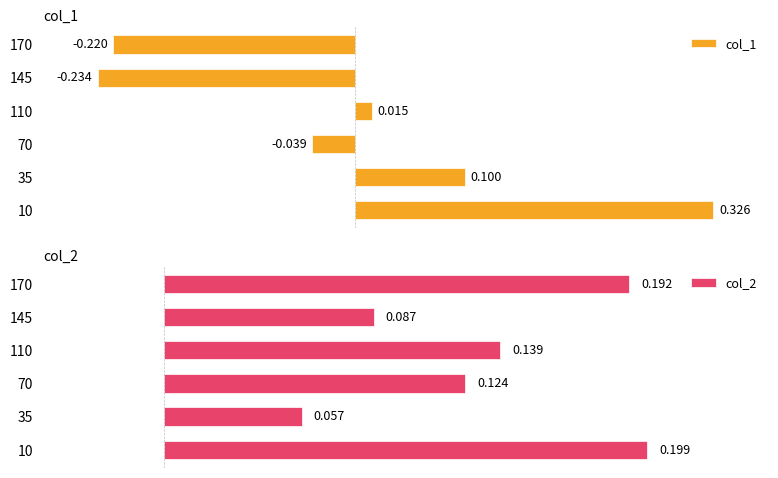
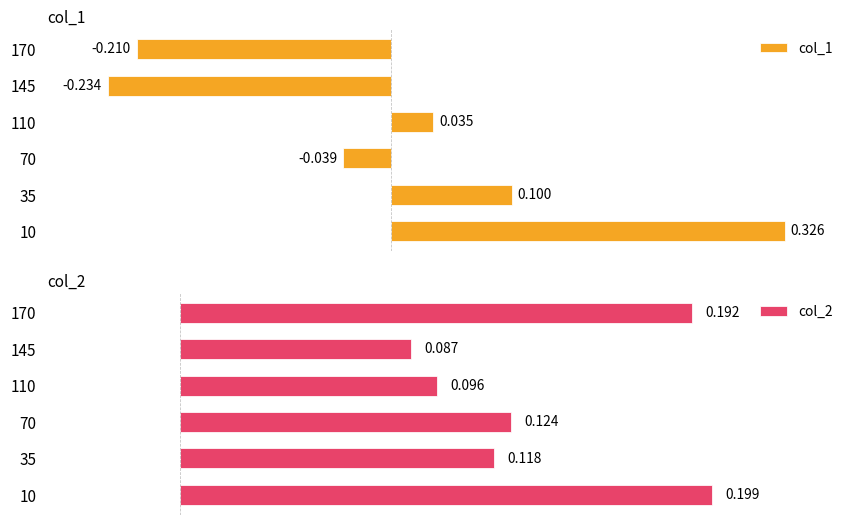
col_1, 170: -0.220 -> -0.210
col_1, 110: 0.015 -> 0.035
col_2, 110: 0.139 -> 0.096
col_2, 35: 0.057 -> 0.118
